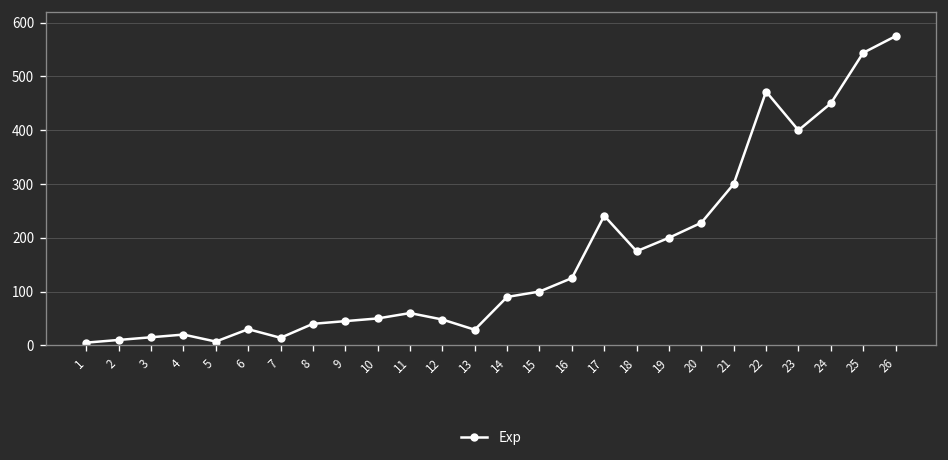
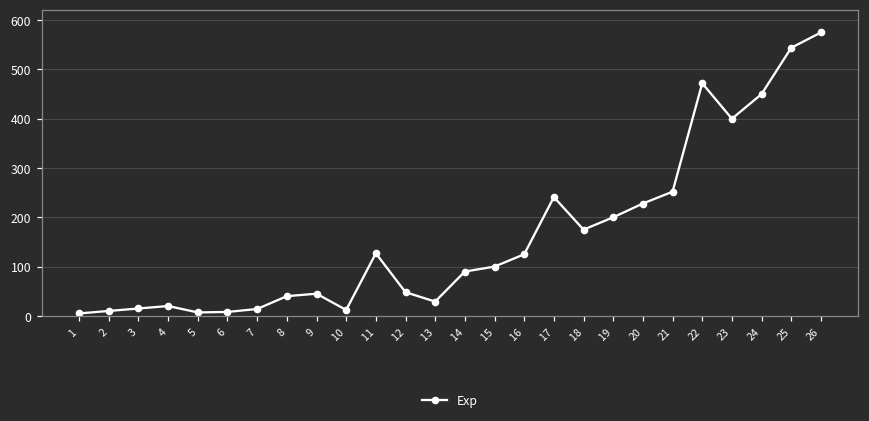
6: 30 -> 10
10: 50 -> 10
11: 60 -> 130
21: 300 -> 250
